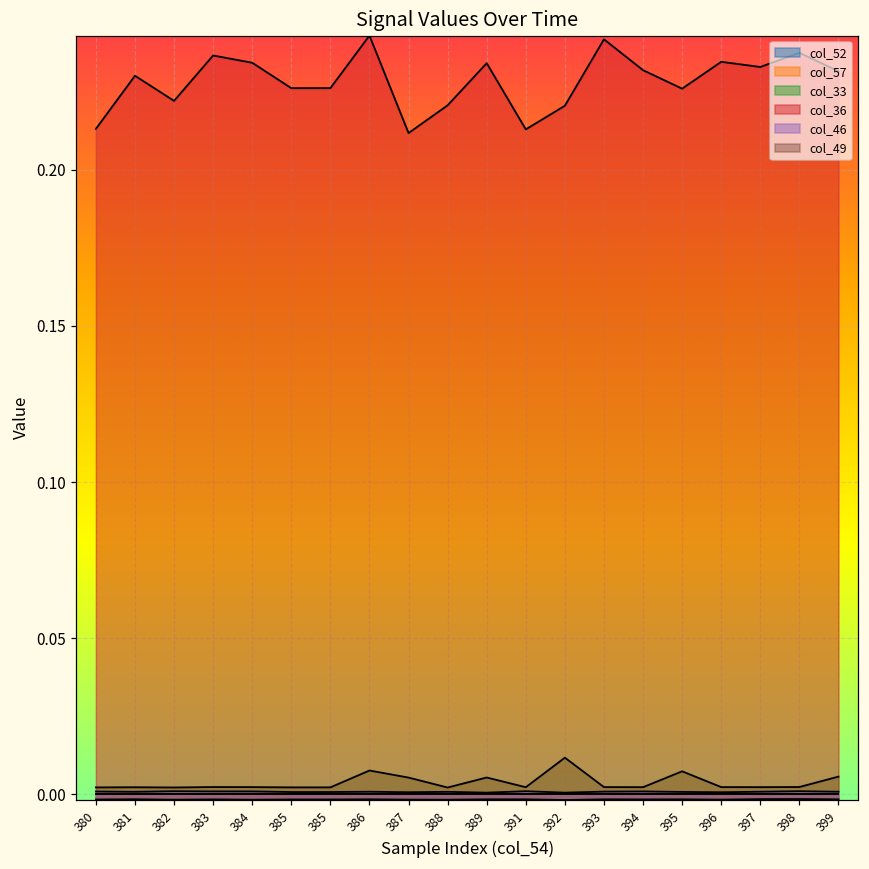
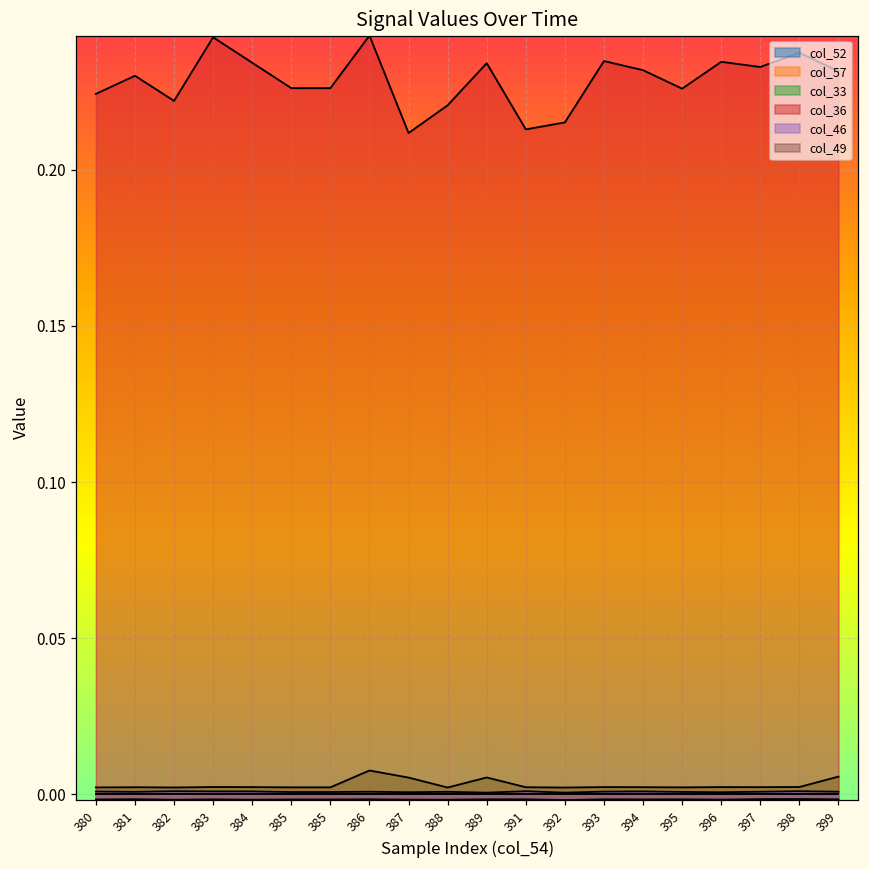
col_36, 380: 0.213 -> 0.224
col_36, 383: 0.237 -> 0.242
col_33, 392: 0.012 -> 0.002
col_36, 392: 0.221 -> 0.215
col_36, 393: 0.242 -> 0.235
col_33, 395: 0.007 -> 0.002
